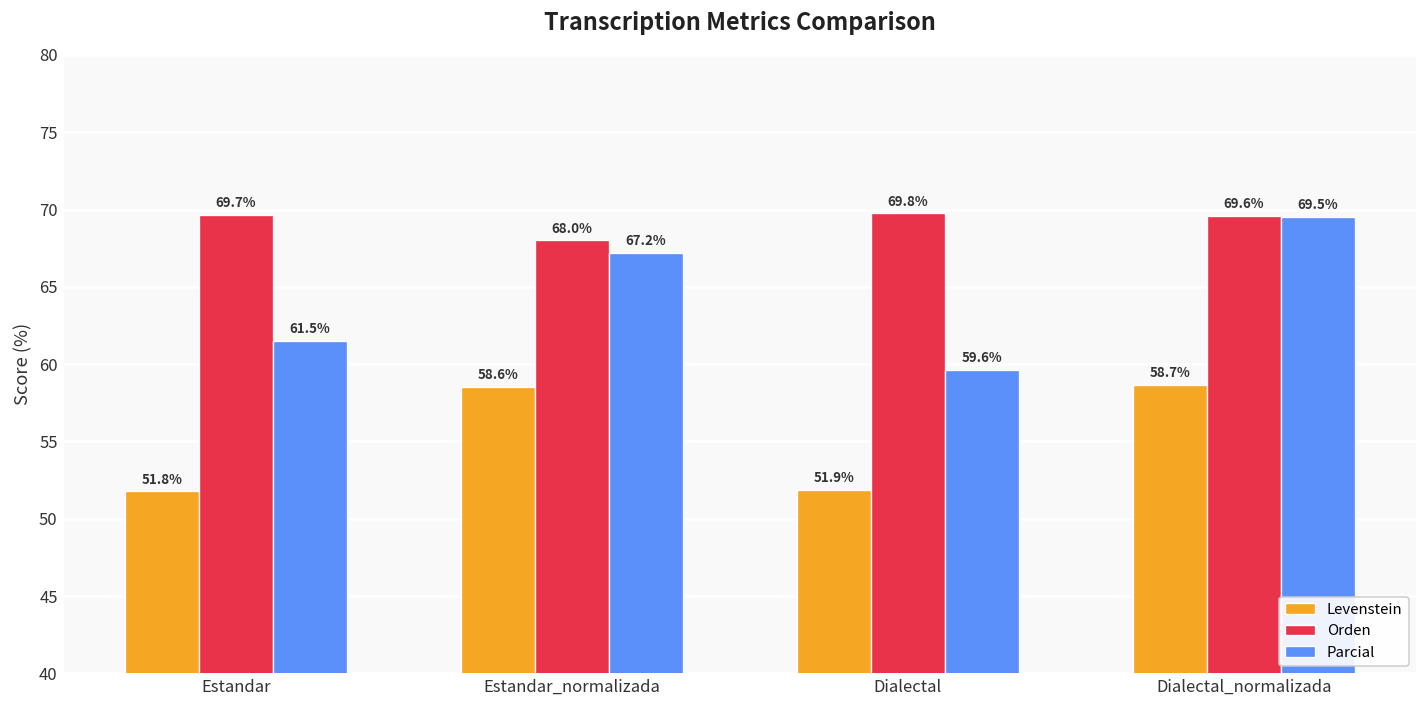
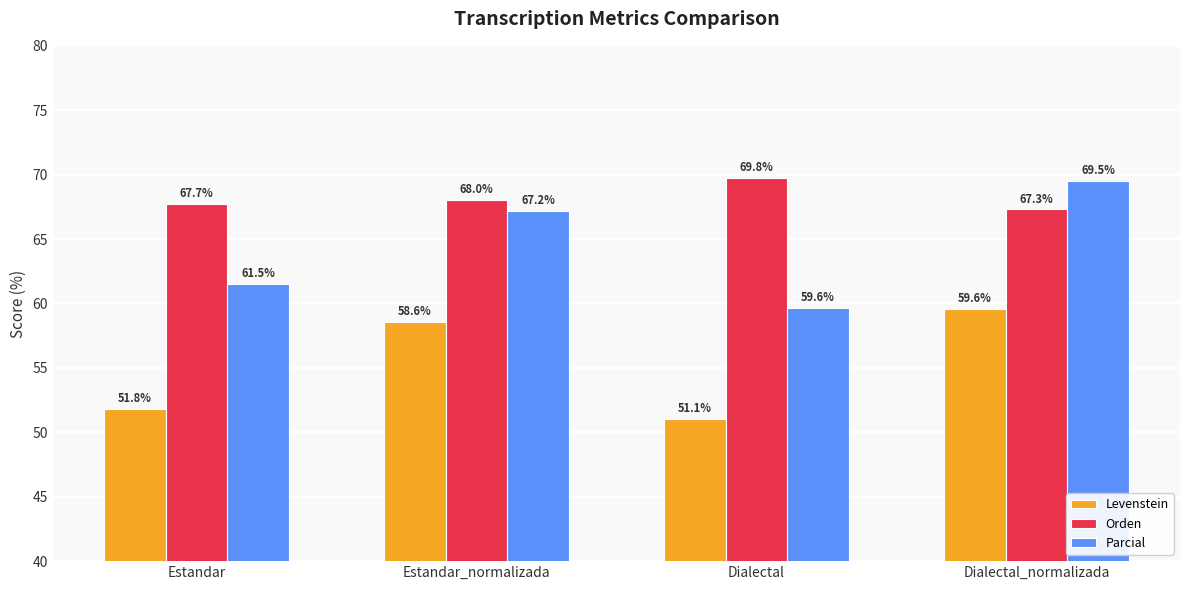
Orden, Estandar: 69.7% -> 67.7%
Levenstein, Dialectal: 51.9% -> 51.1%
Levenstein, Dialectal_normalizada: 58.7% -> 59.6%
Orden, Dialectal_normalizada: 69.6% -> 67.3%
